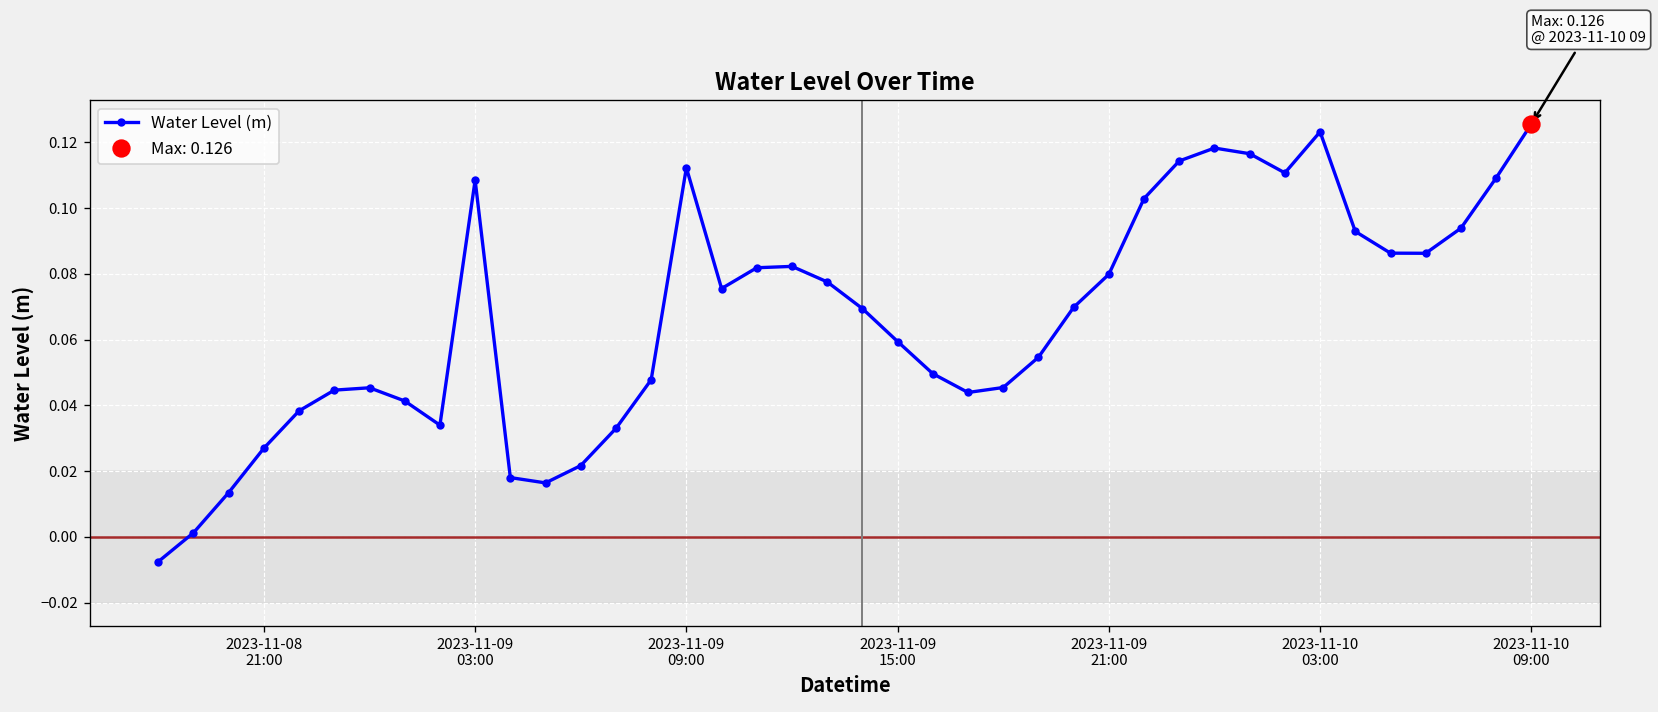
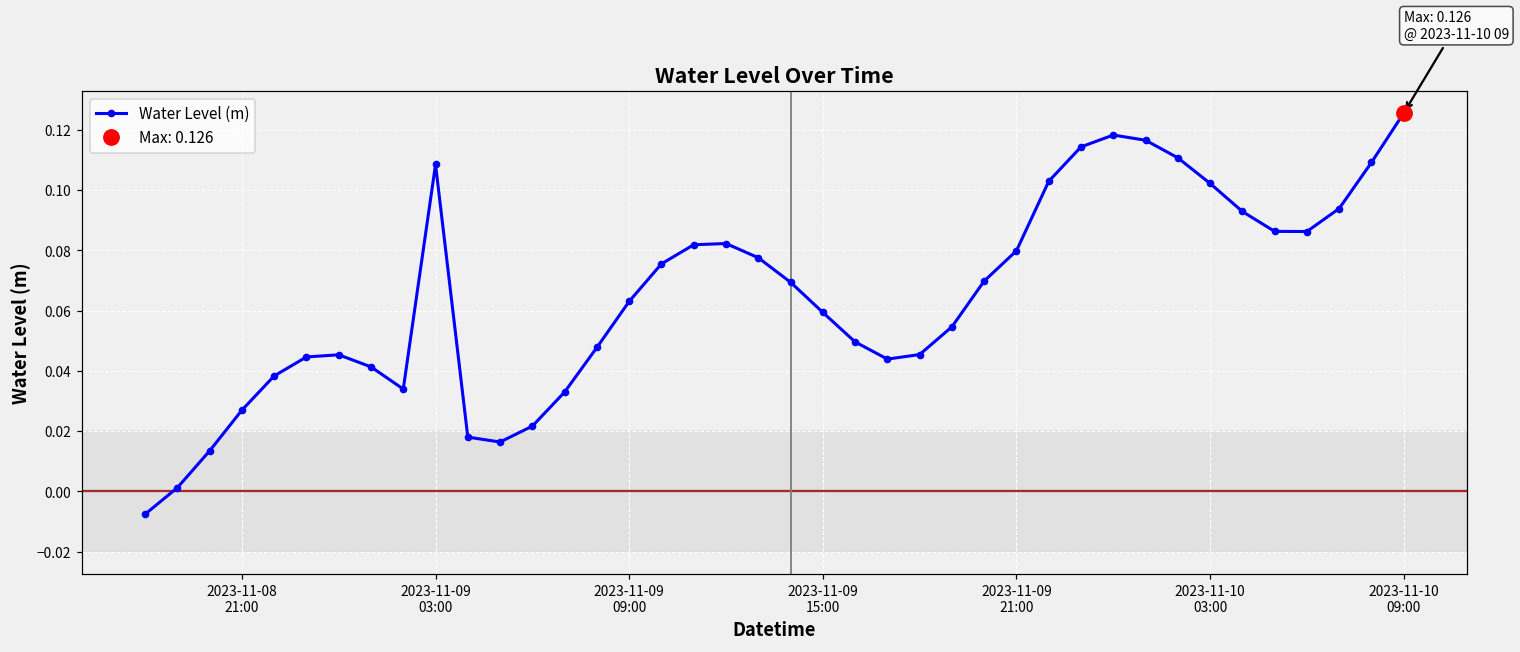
Water Level (m), 2023-11-09 09:00: 0.112 -> 0.063
Water Level (m), 2023-11-10 03:00: 0.123 -> 0.102
